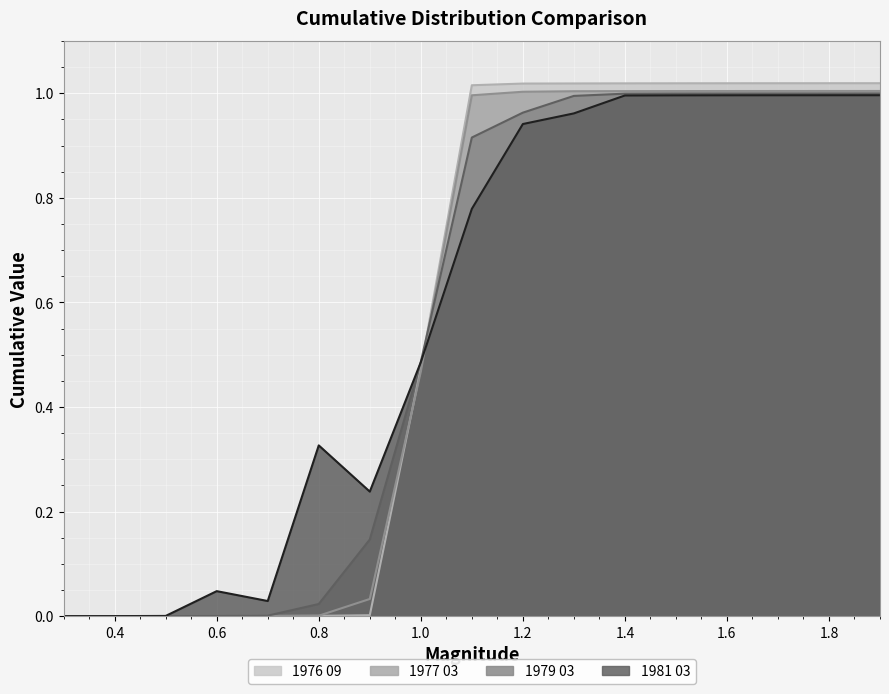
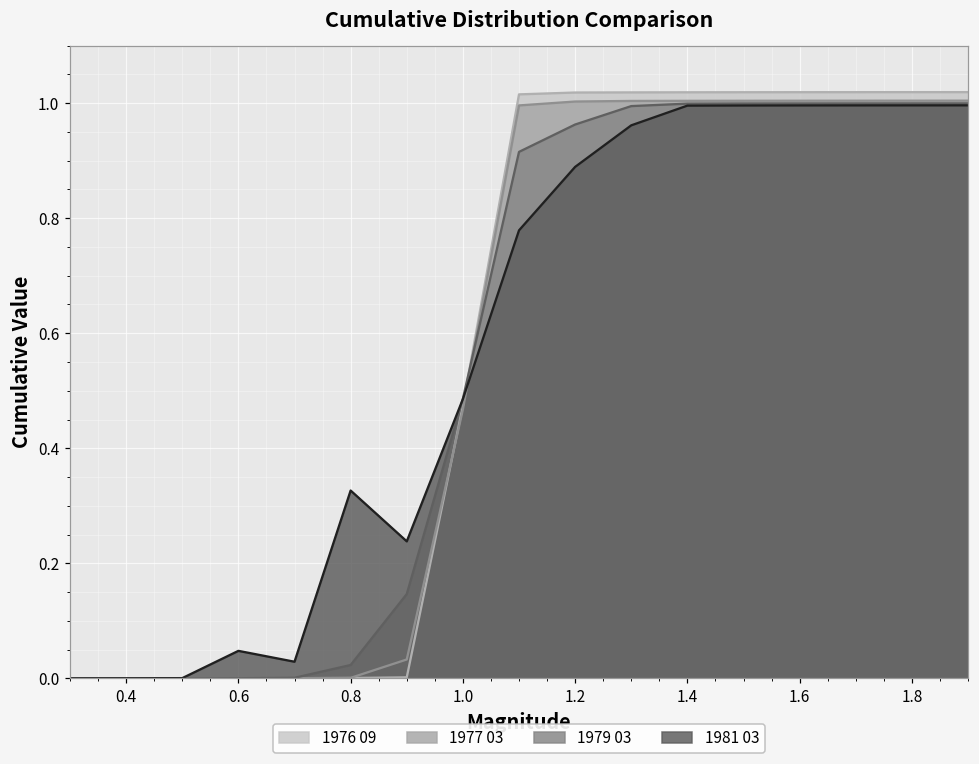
1981 03, 1.2: 0.94 -> 0.89
